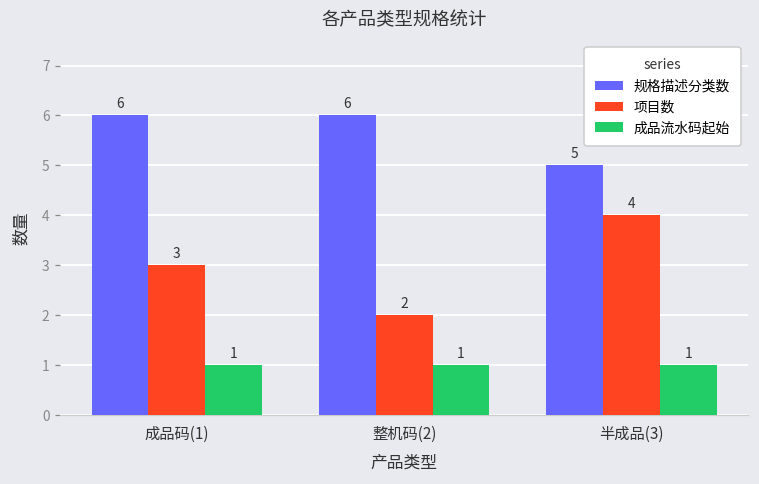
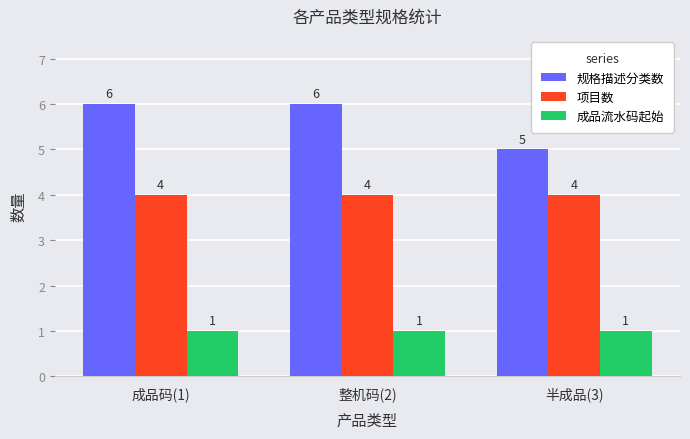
项目数, 成品码(1): 3 -> 4
项目数, 整机码(2): 2 -> 4
